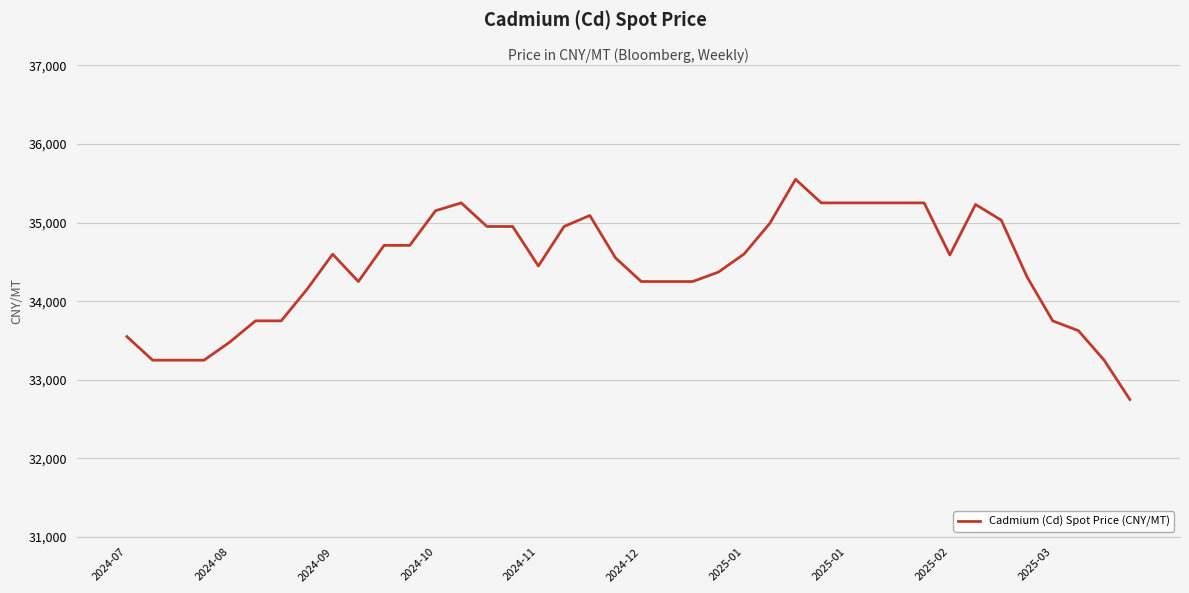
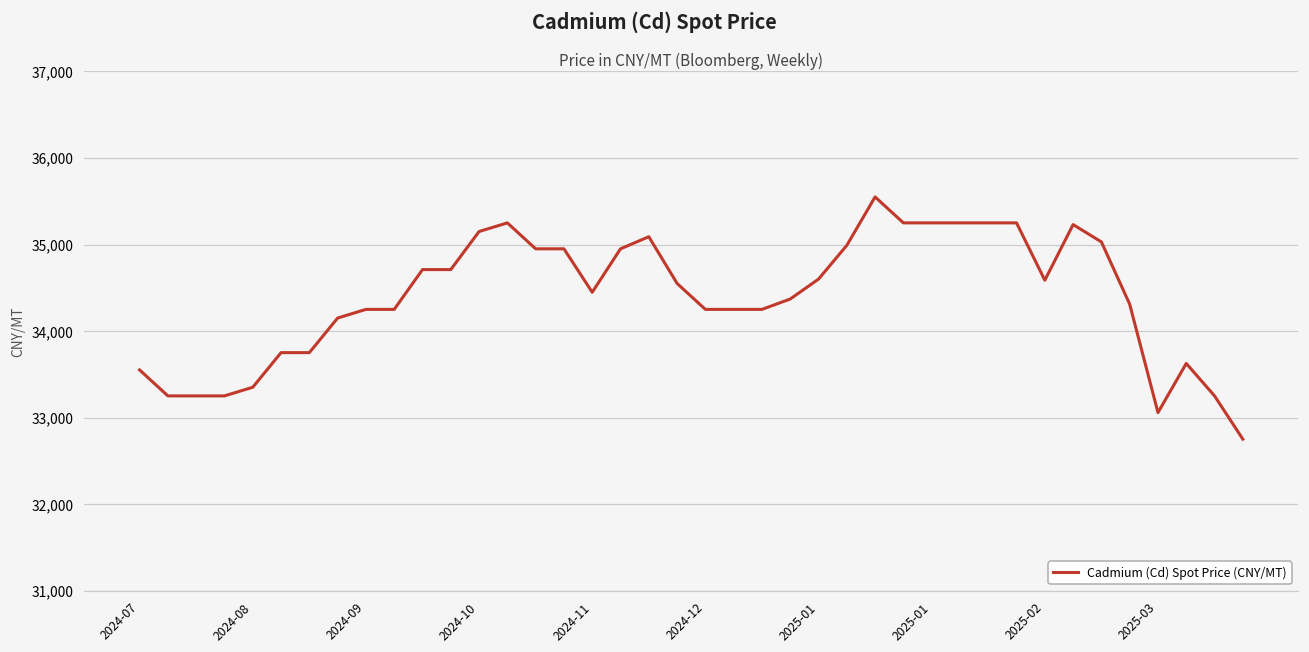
2024-08: 33,500 -> 33,400
2024-09: 34,600 -> 34,300
2025-03: 33,800 -> 33,100
